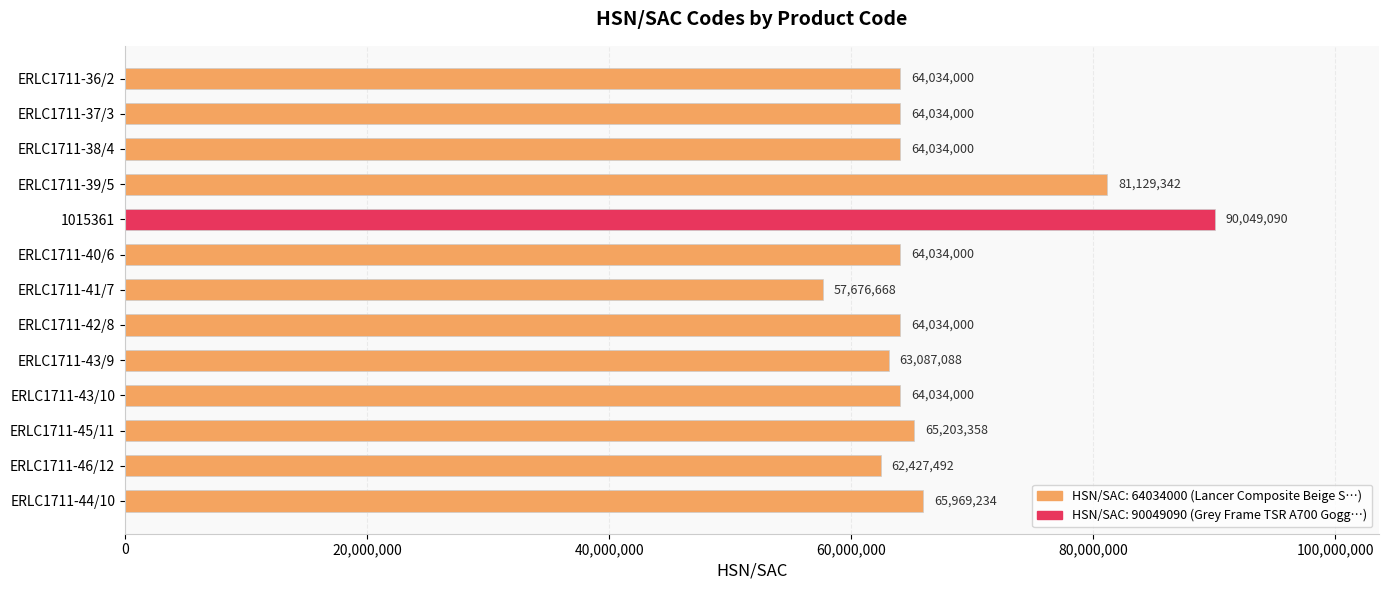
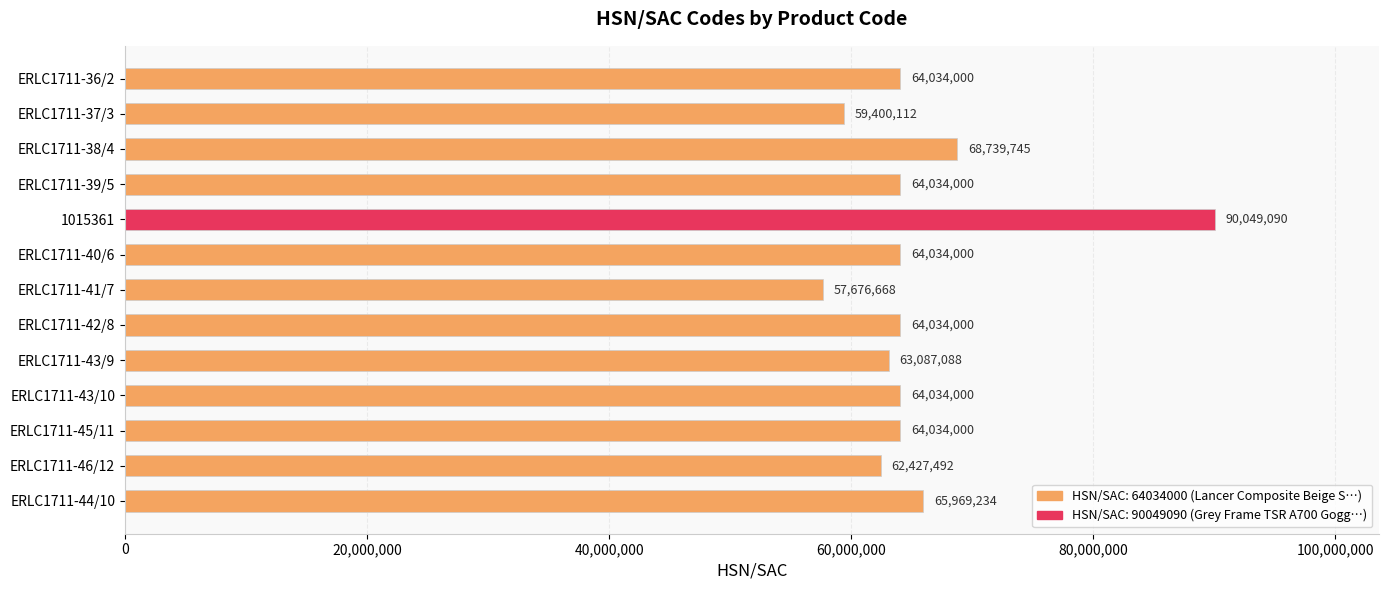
ERLC1711-37/3: 64,034,000 -> 59,400,112
ERLC1711-38/4: 64,034,000 -> 68,739,745
ERLC1711-39/5: 81,129,342 -> 64,034,000
ERLC1711-45/11: 65,203,358 -> 64,034,000
